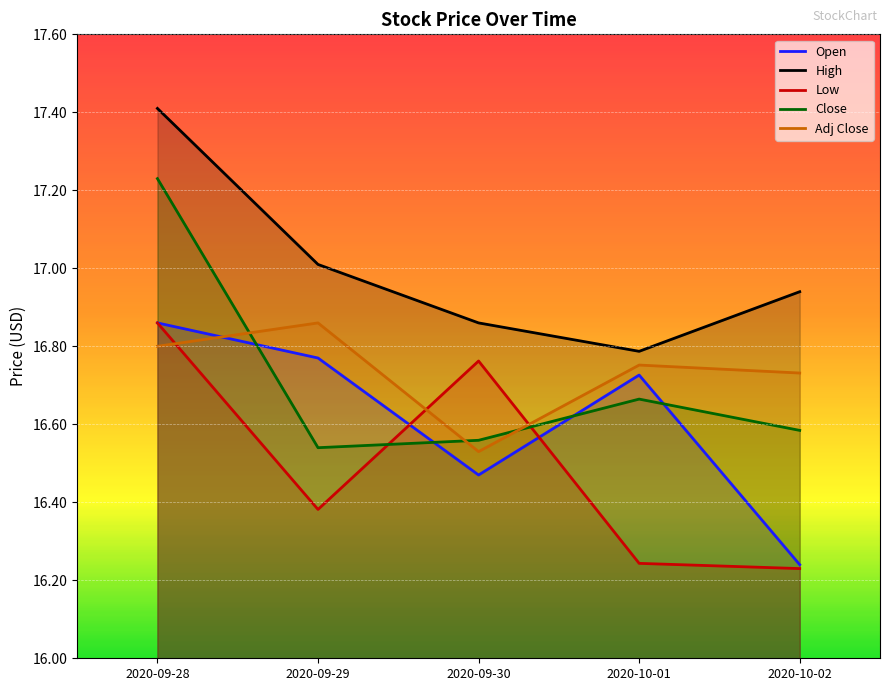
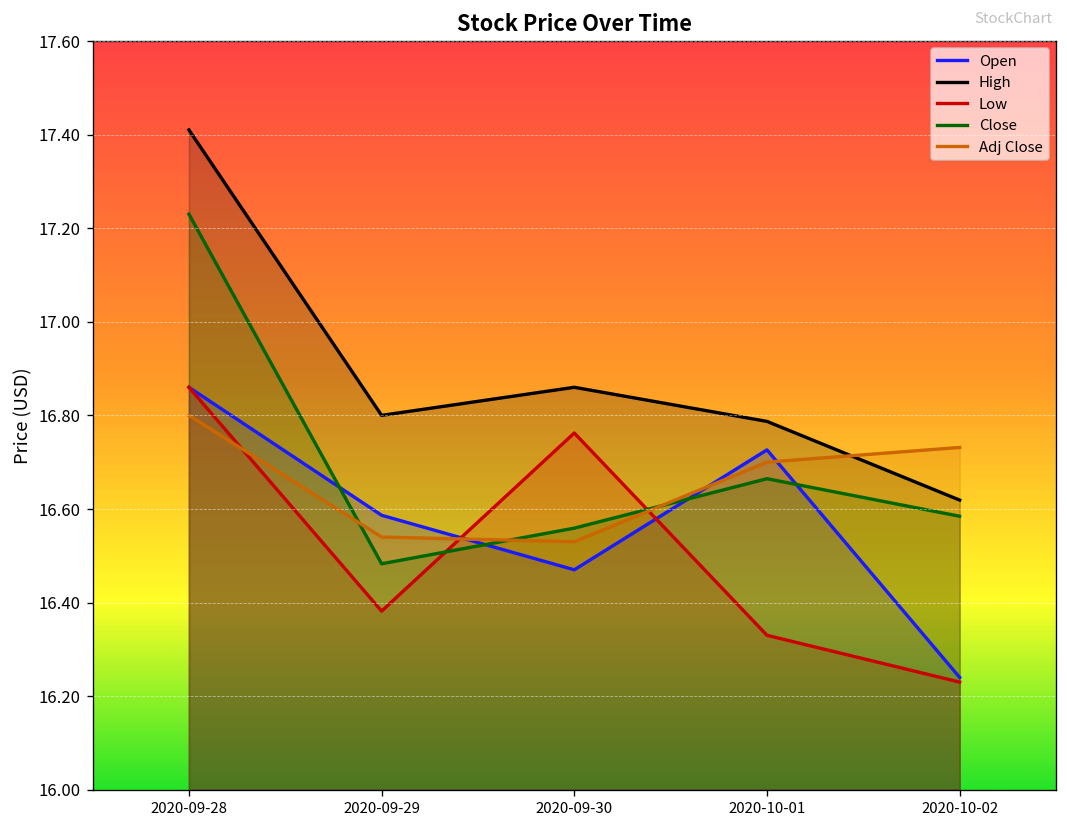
Open, 2020-09-29: 16.77 -> 16.59
High, 2020-09-29: 17.01 -> 16.80
Close, 2020-09-29: 16.54 -> 16.48
Adj Close, 2020-09-29: 16.86 -> 16.54
Low, 2020-10-01: 16.24 -> 16.33
Adj Close, 2020-10-01: 16.75 -> 16.70
High, 2020-10-02: 16.94 -> 16.62
